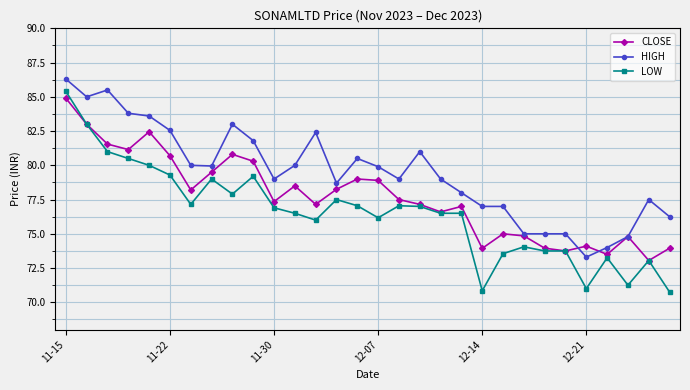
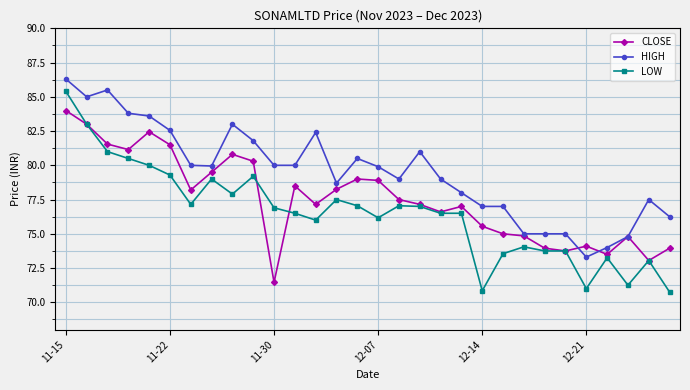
CLOSE, 11-15: 84.9 -> 84.0
CLOSE, 11-22: 80.7 -> 81.5
CLOSE, 11-30: 77.4 -> 71.5
HIGH, 11-30: 79 -> 80
CLOSE, 12-14: 73.9 -> 75.6
